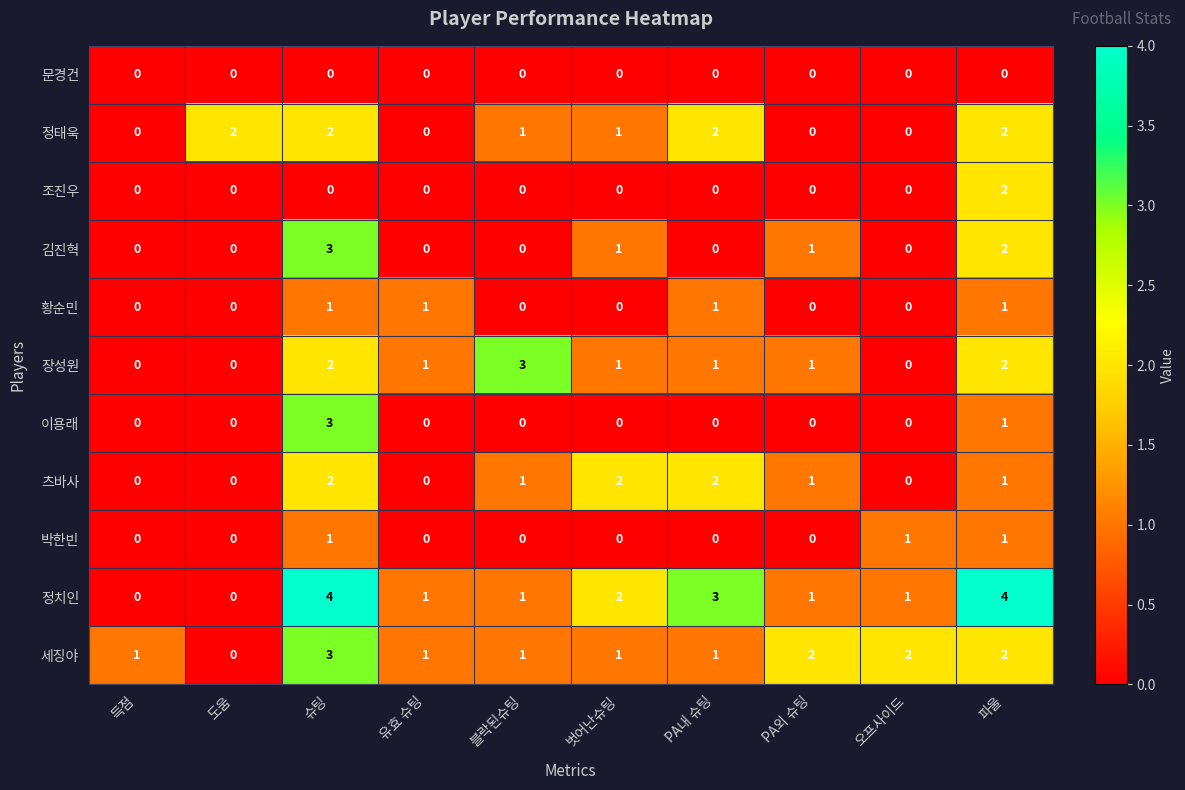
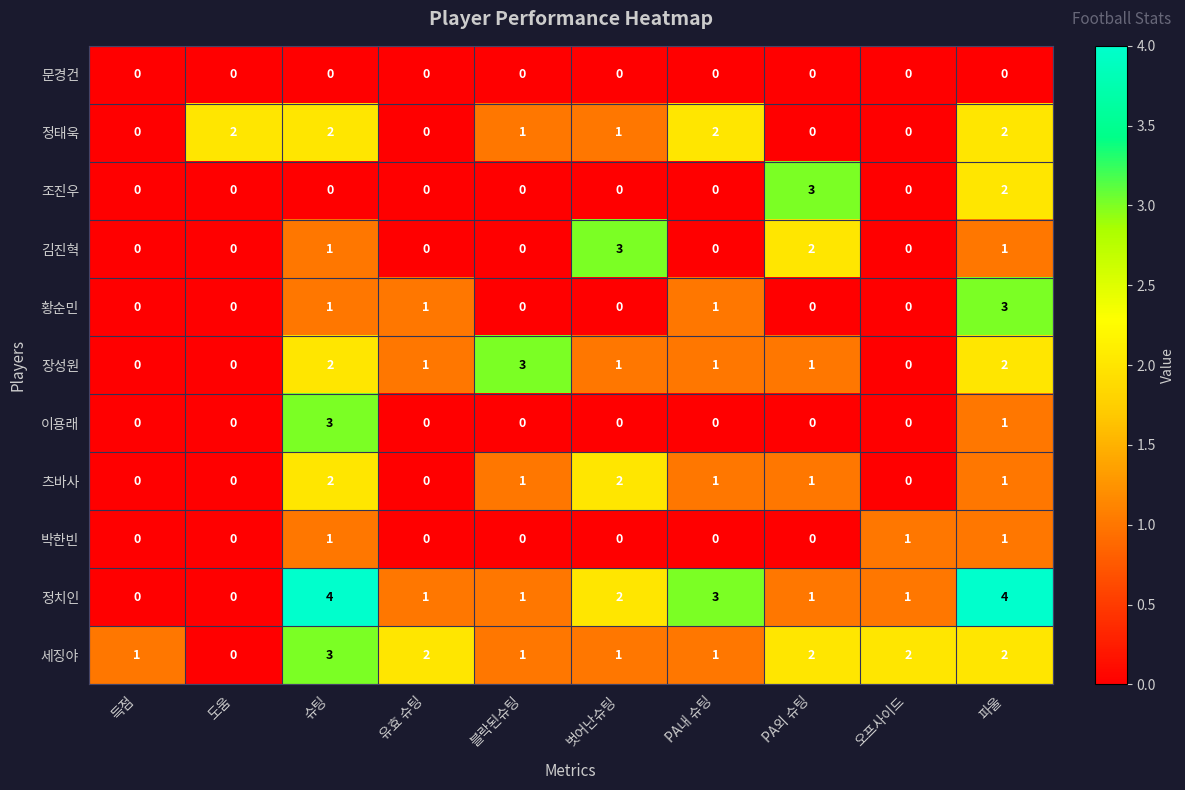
조진우, PA외 슈팅: 0 -> 3
김진혁, 슈팅: 3 -> 1
김진혁, 벗어난슈팅: 1 -> 3
김진혁, PA외 슈팅: 1 -> 2
김진혁, 파울: 2 -> 1
황순민, 파울: 1 -> 3
츠바사, PA내 슈팅: 2 -> 1
세징야, 유효 슈팅: 1 -> 2
